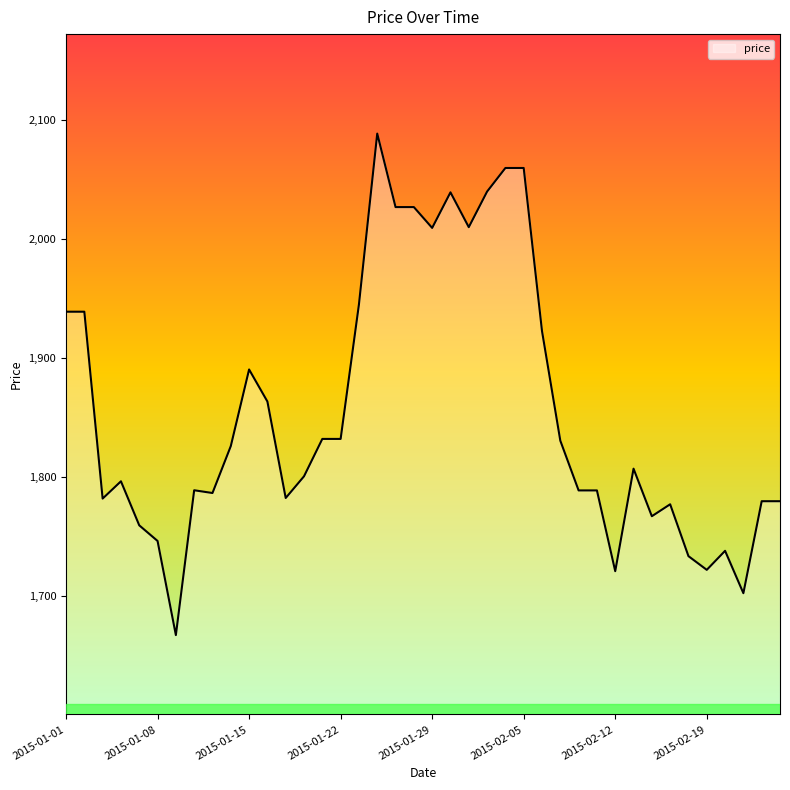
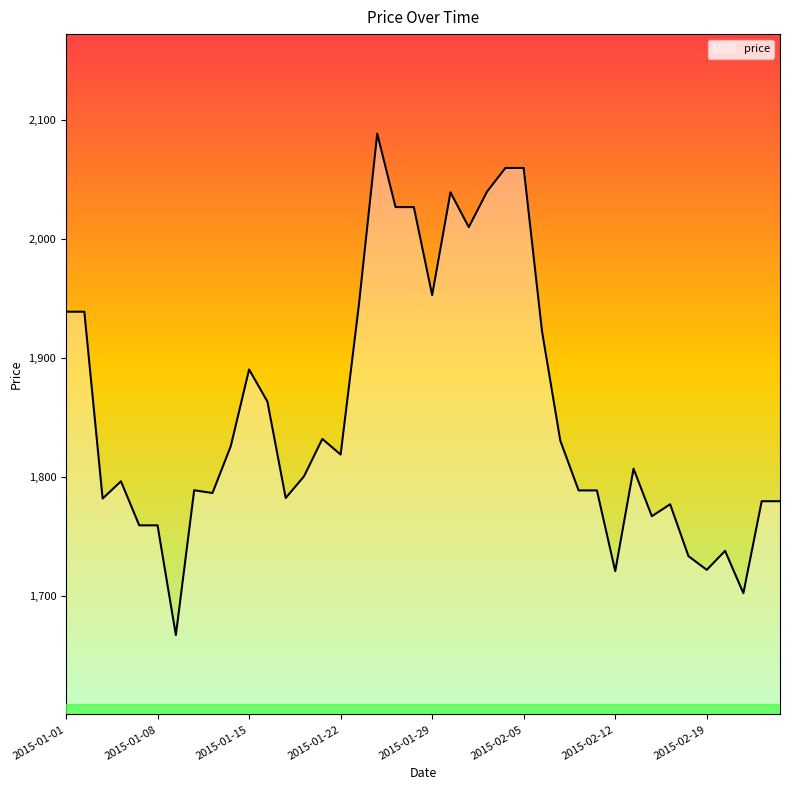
2015-01-08: 1,746 -> 1,759
2015-01-22: 1,832 -> 1,819
2015-01-29: 2,009 -> 1,953
